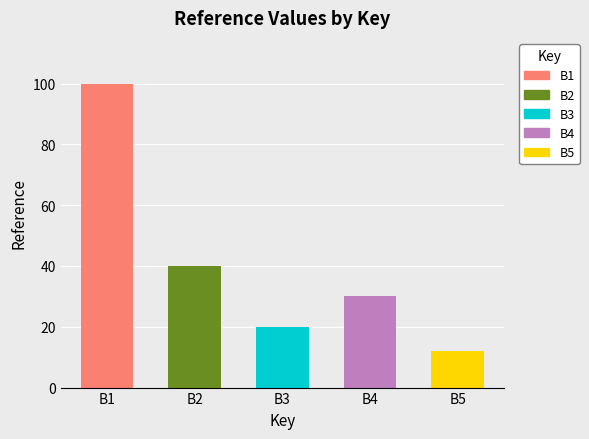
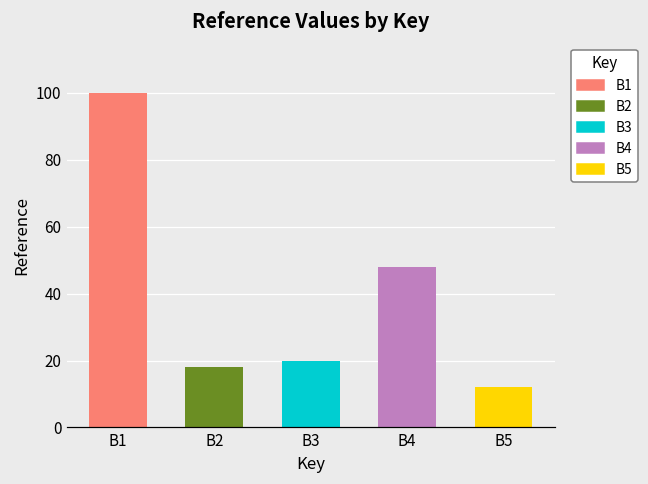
B2: 40 -> 18
B4: 30 -> 48
